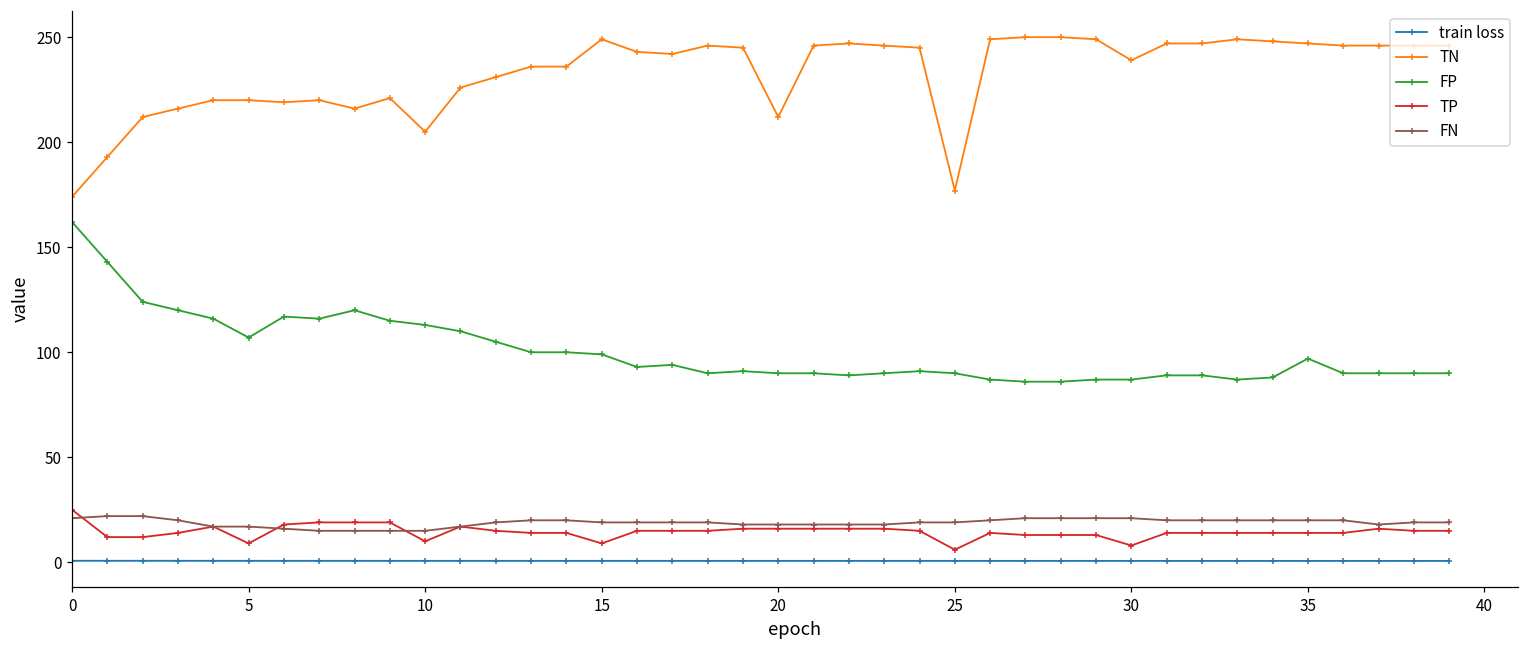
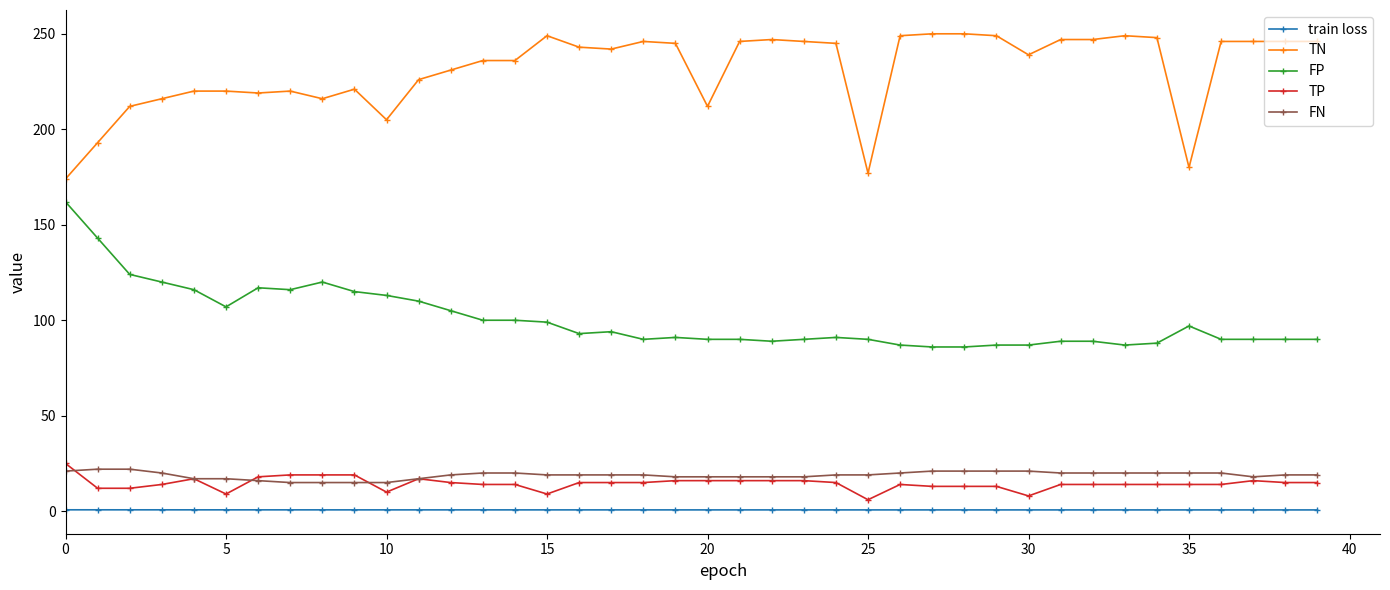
TN, 35: 247 -> 180
